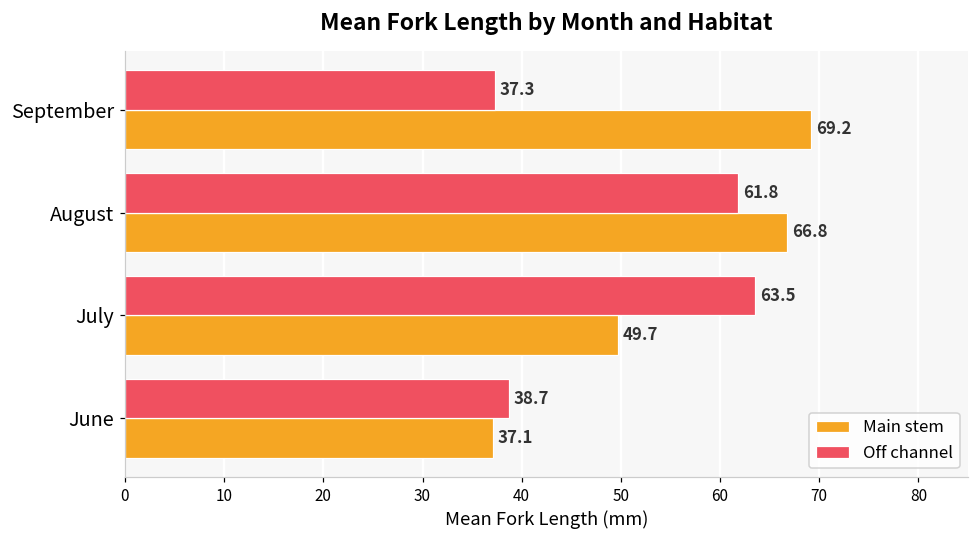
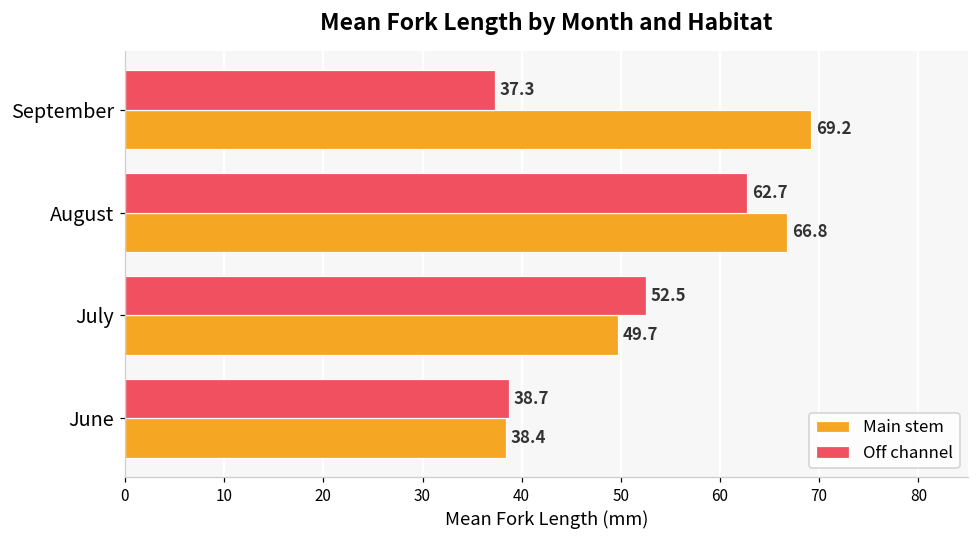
Off channel, August: 61.8 -> 62.7
Off channel, July: 63.5 -> 52.5
Main stem, June: 37.1 -> 38.4
